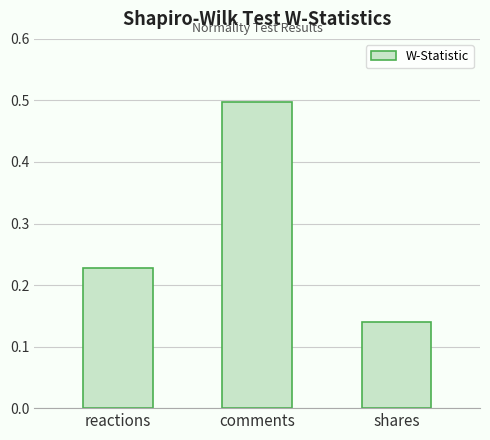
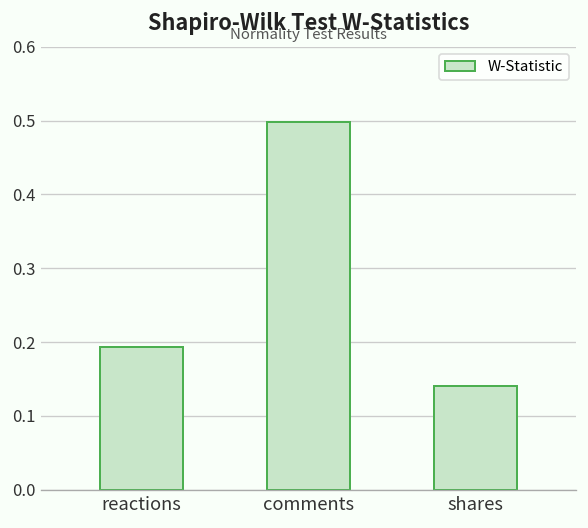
reactions: 0.23 -> 0.19
